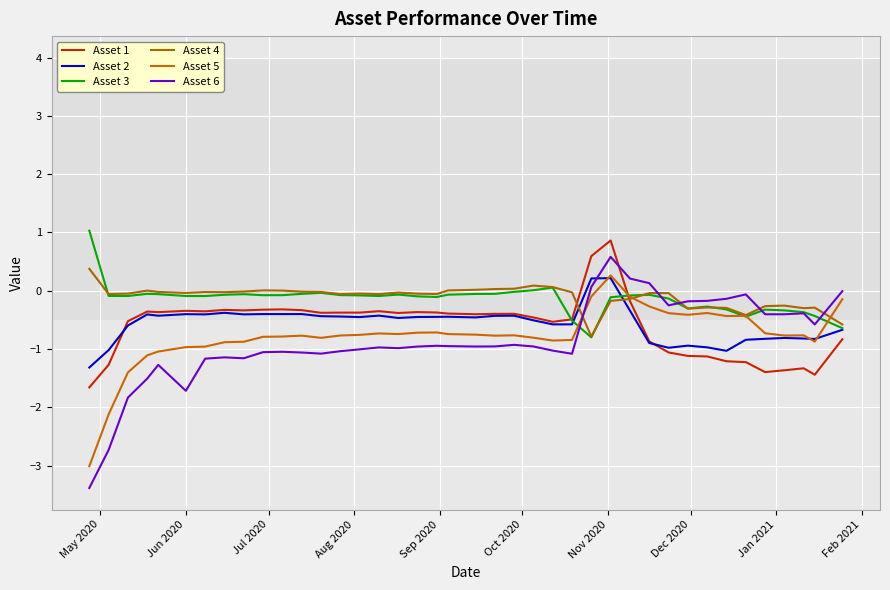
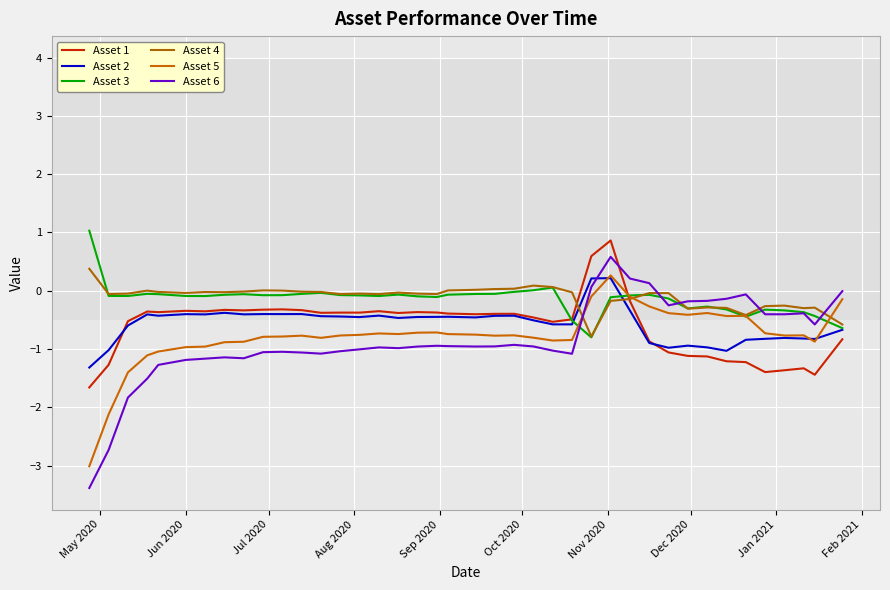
Asset 6, Jun 2020: -1.7 -> -1.2
